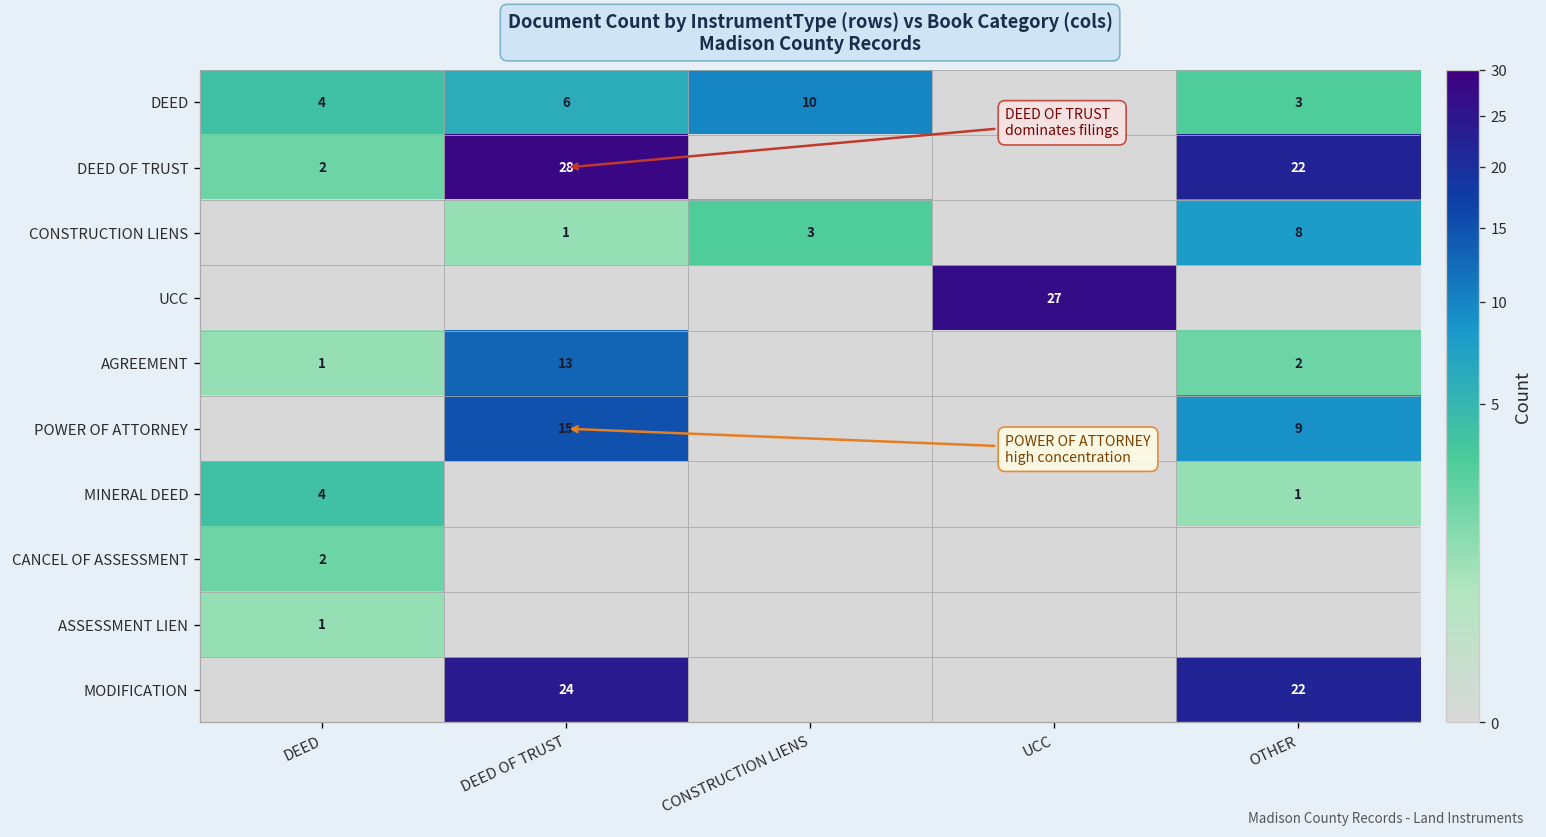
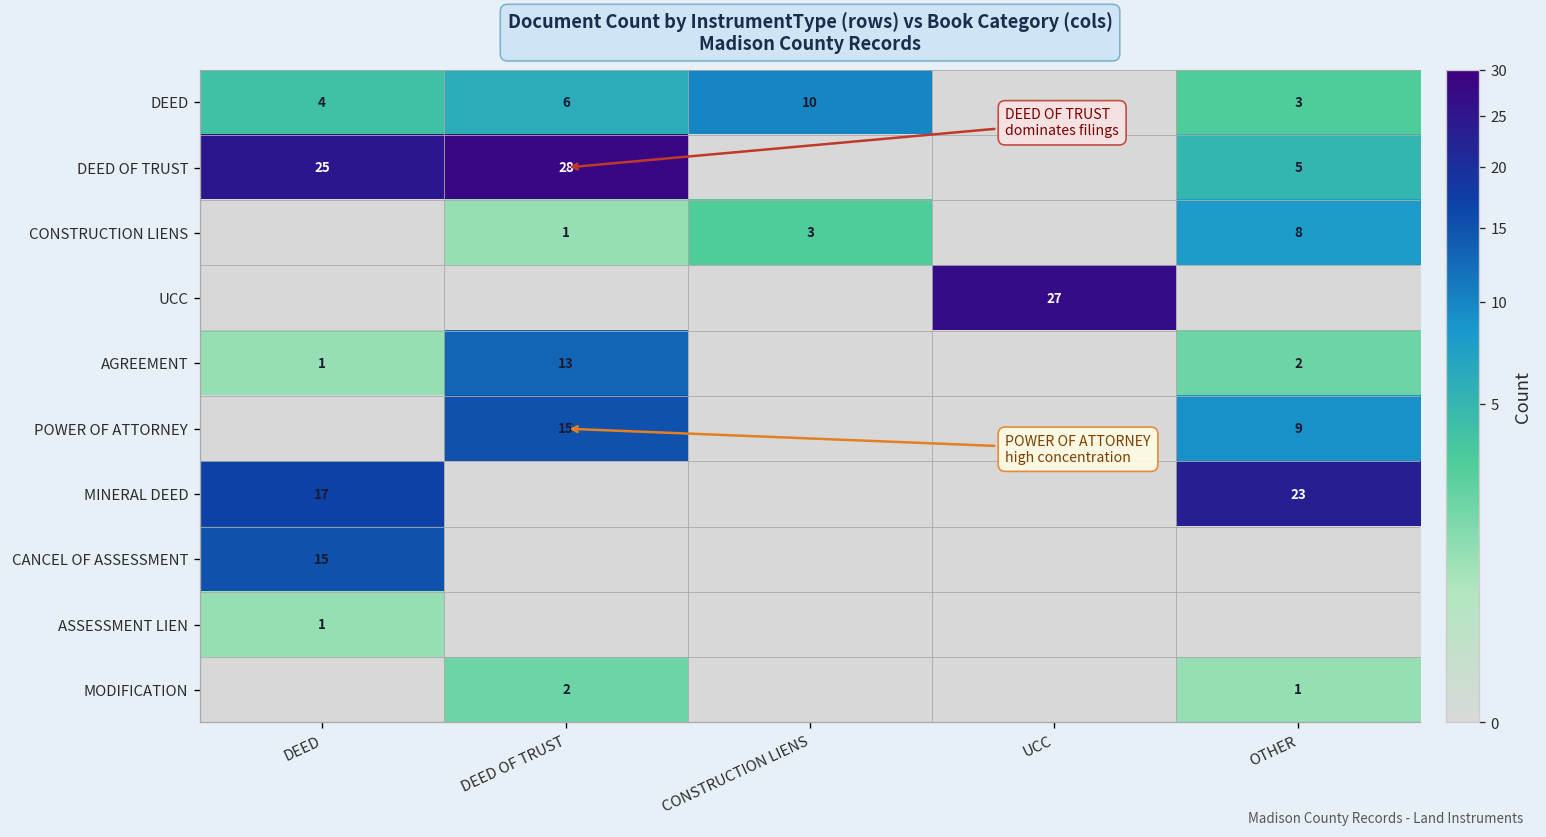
DEED OF TRUST, DEED: 2 -> 25
DEED OF TRUST, OTHER: 22 -> 5
MINERAL DEED, DEED: 4 -> 17
MINERAL DEED, OTHER: 1 -> 23
CANCEL OF ASSESSMENT, DEED: 2 -> 15
MODIFICATION, DEED OF TRUST: 24 -> 2
MODIFICATION, OTHER: 22 -> 1
